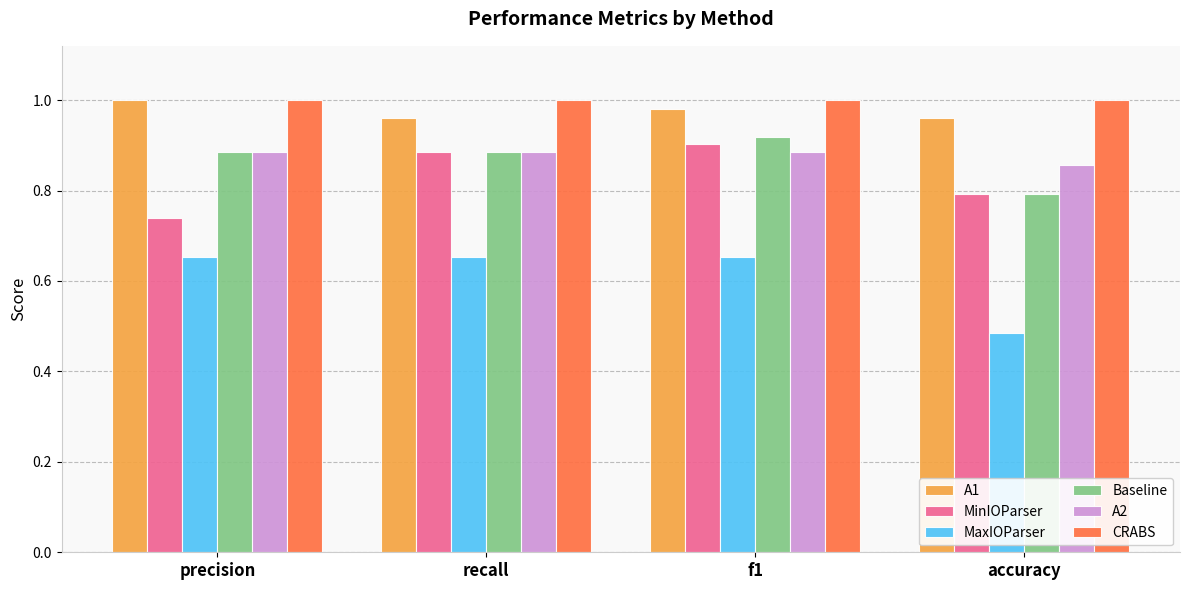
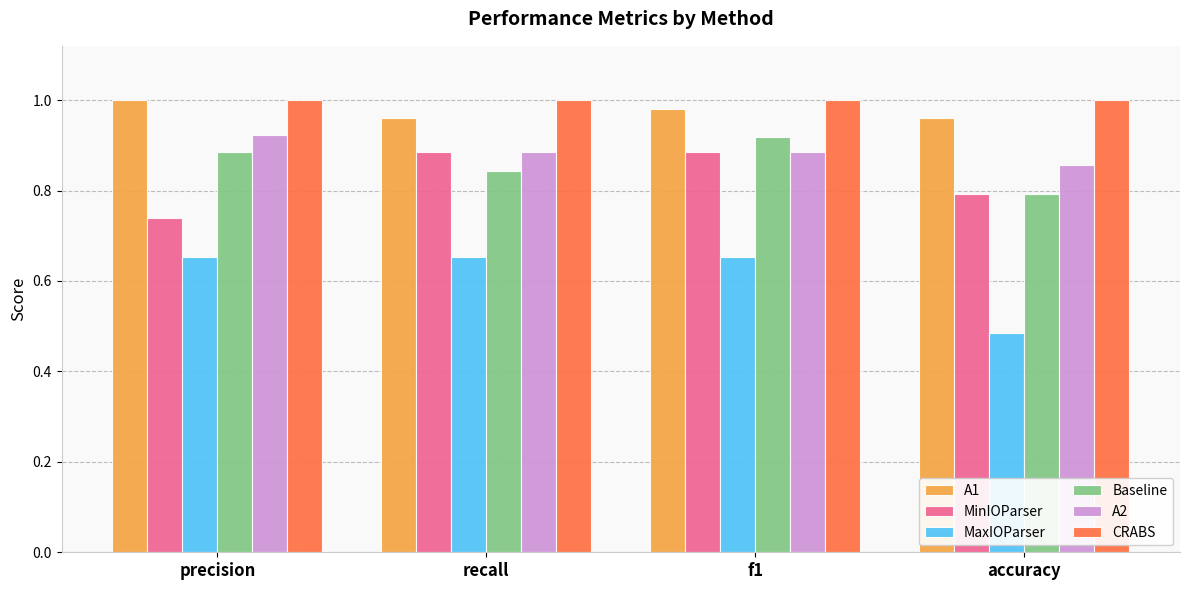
A2, precision: 0.88 -> 0.92
Baseline, recall: 0.88 -> 0.84
MinIOParser, f1: 0.90 -> 0.88
